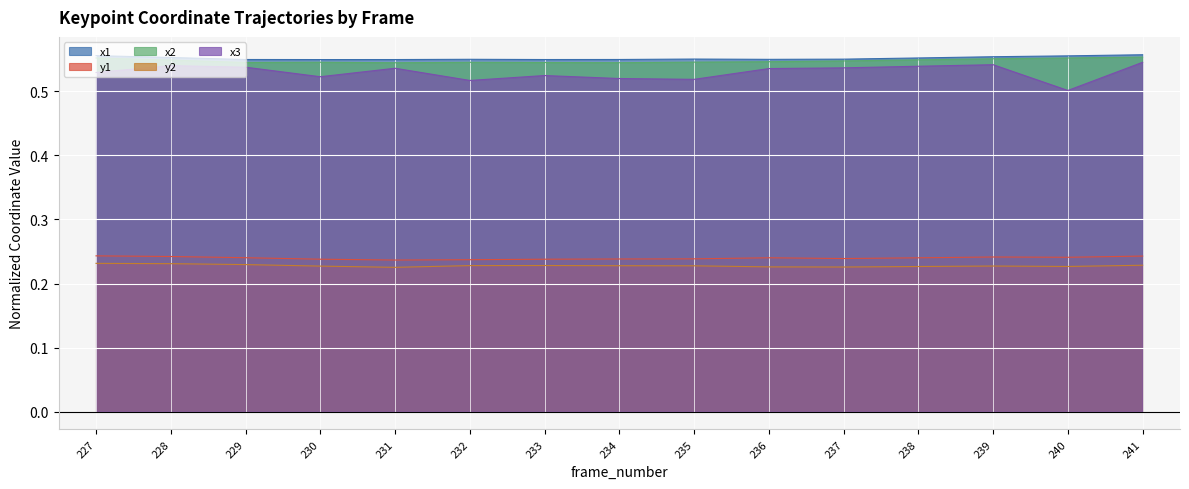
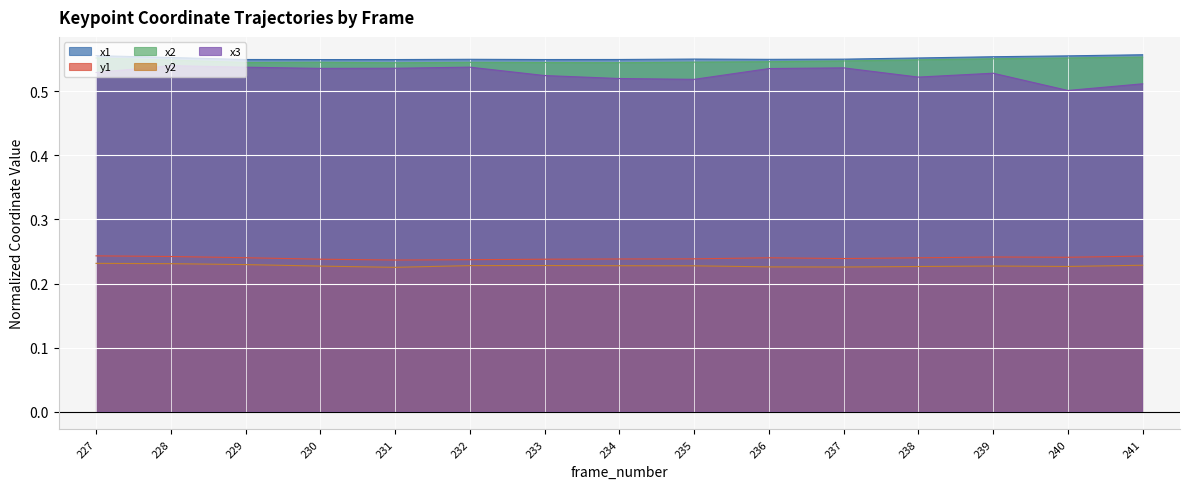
x3, 230: 0.52 -> 0.54
x3, 232: 0.52 -> 0.54
x3, 238: 0.54 -> 0.52
x3, 239: 0.54 -> 0.53
x3, 241: 0.55 -> 0.51
